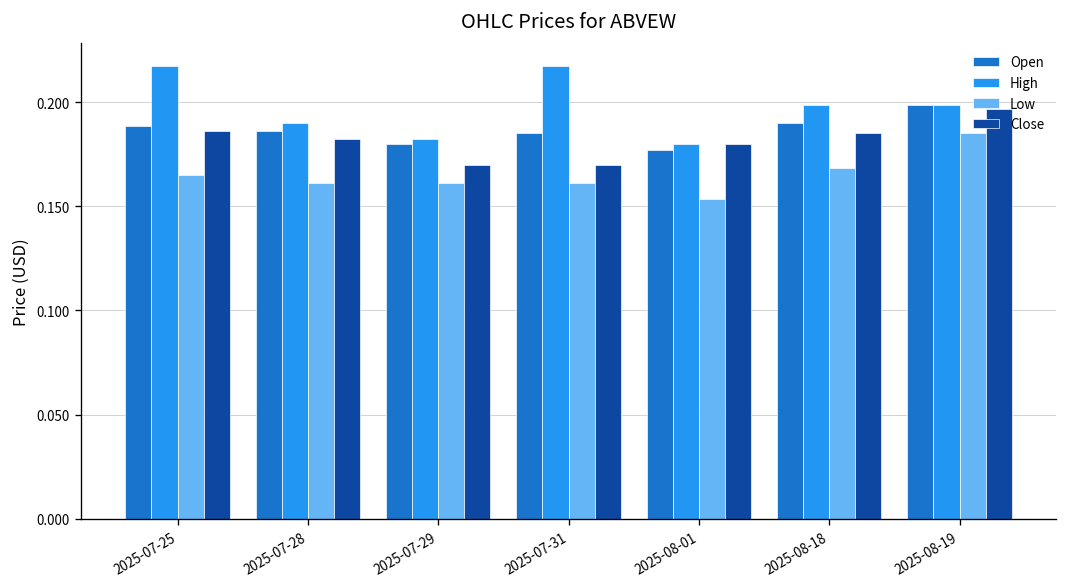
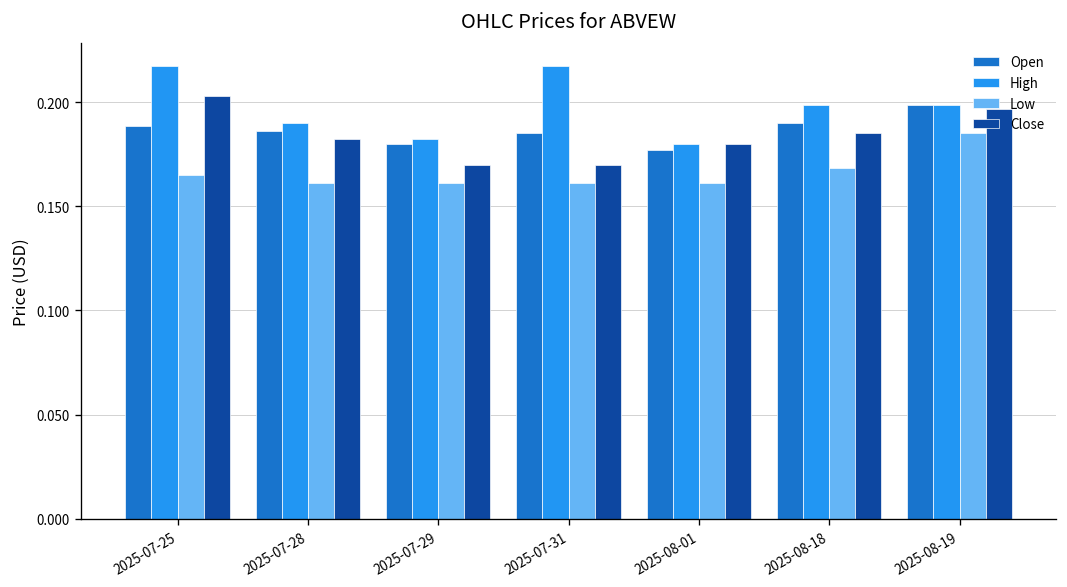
Close, 2025-07-25: 0.186 -> 0.203
Low, 2025-08-01: 0.154 -> 0.161
